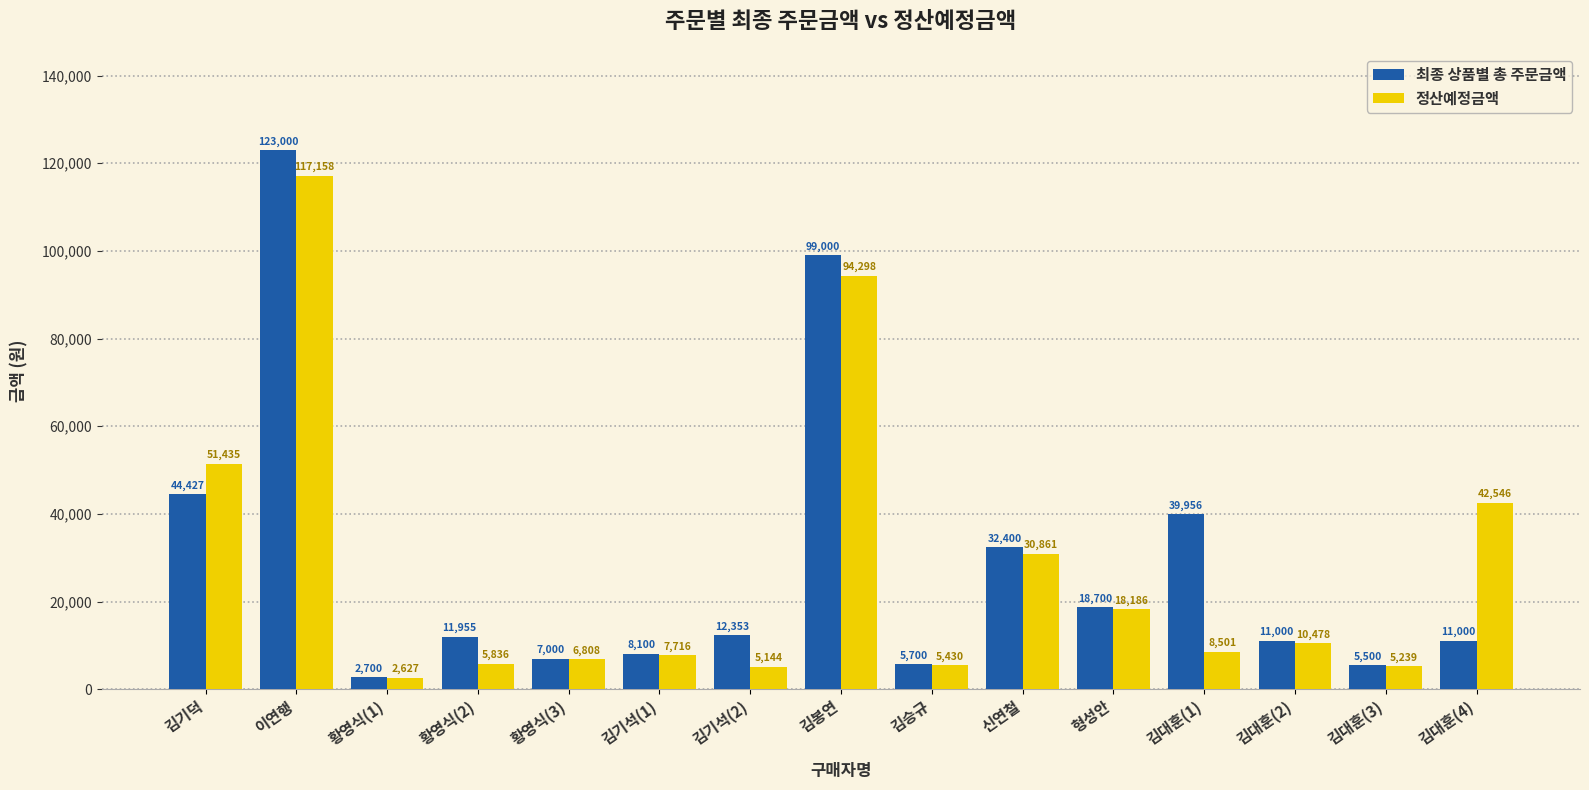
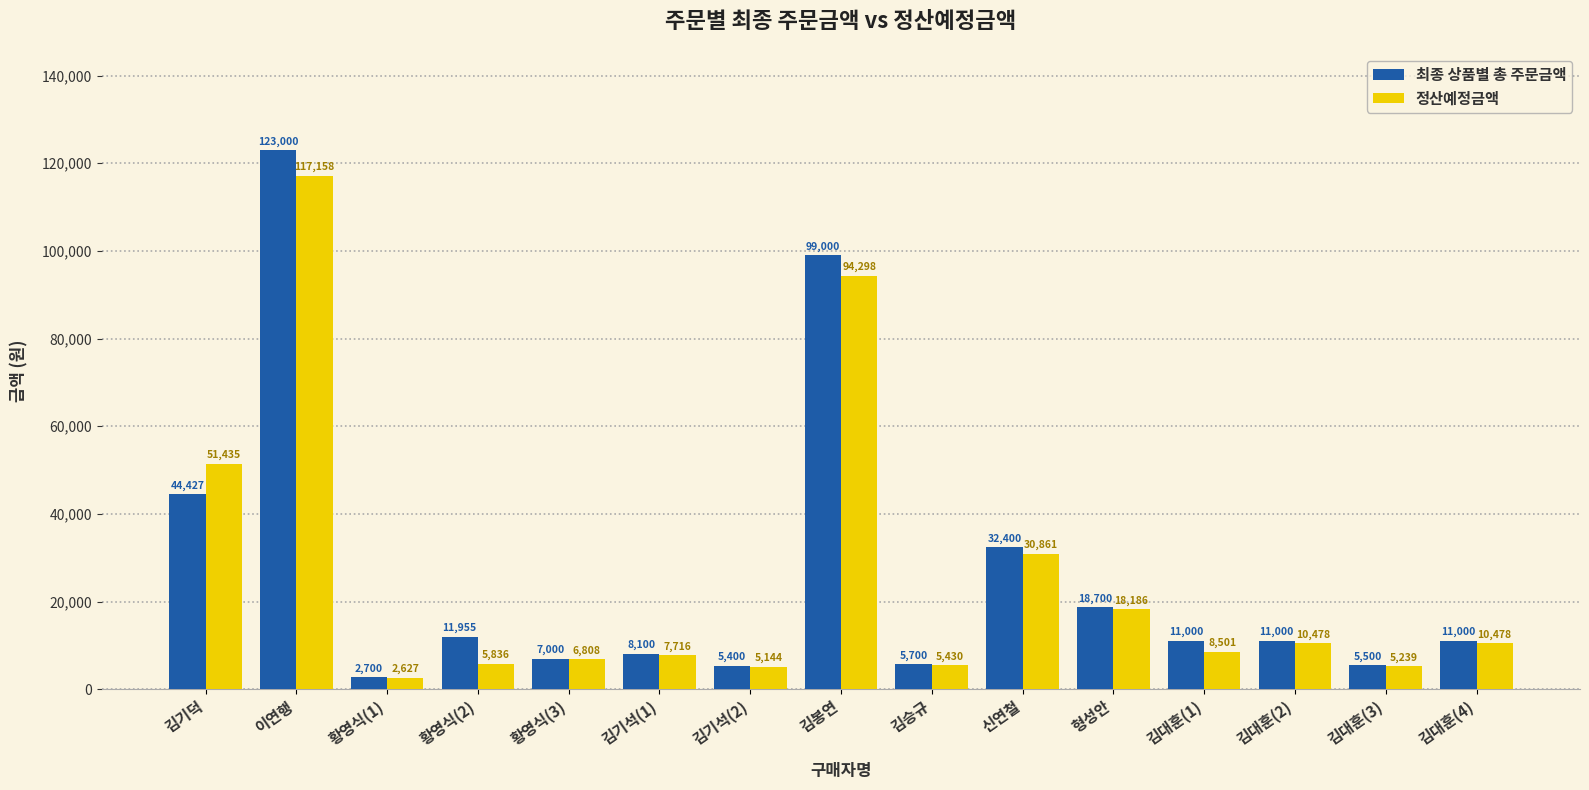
최종 상품별 총 주문금액, 김기석(2): 12,353 -> 5,400
최종 상품별 총 주문금액, 김대훈(1): 39,956 -> 11,000
정산예정금액, 김대훈(4): 42,546 -> 10,478
